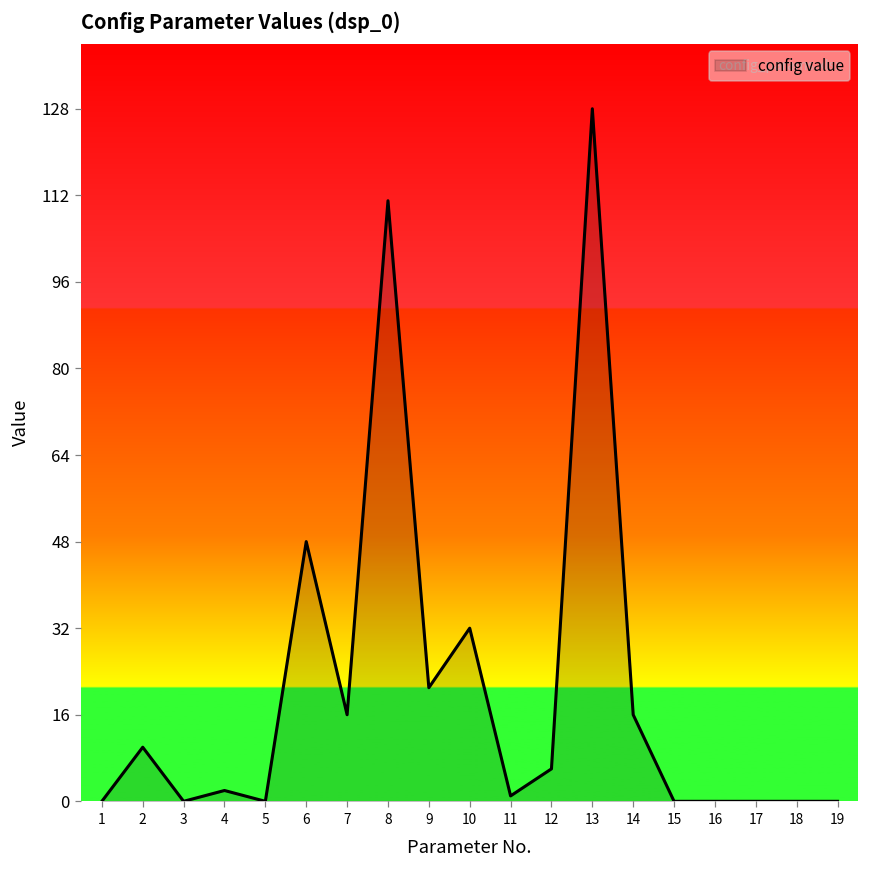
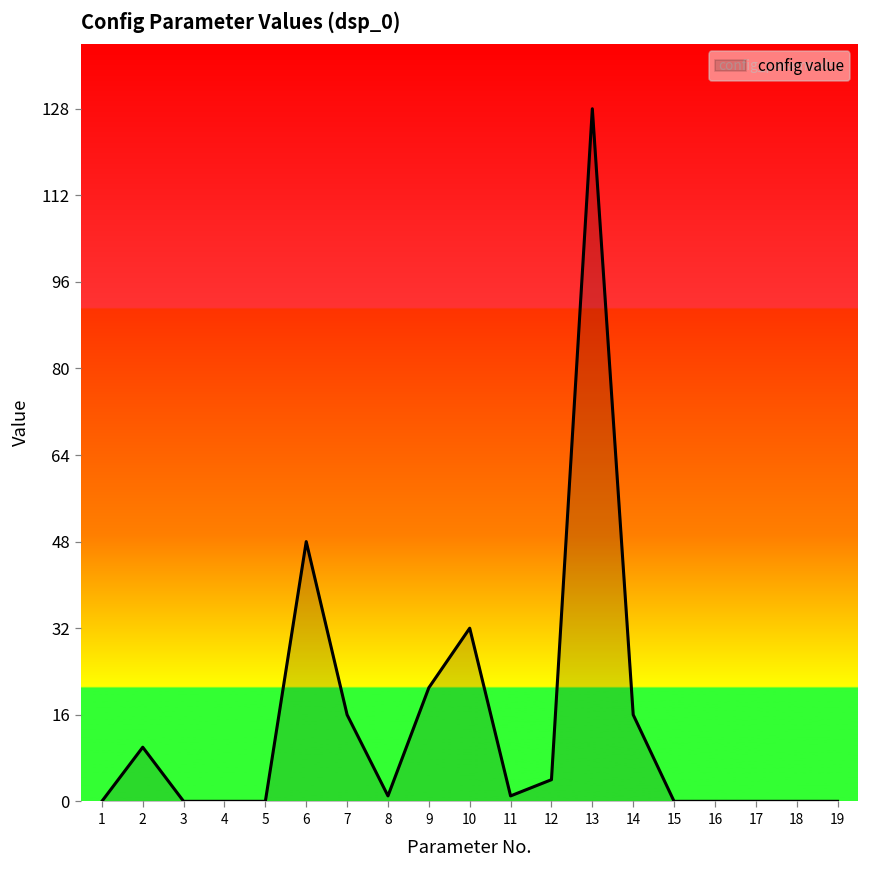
4: 2 -> 0
8: 111 -> 1
12: 6 -> 4
